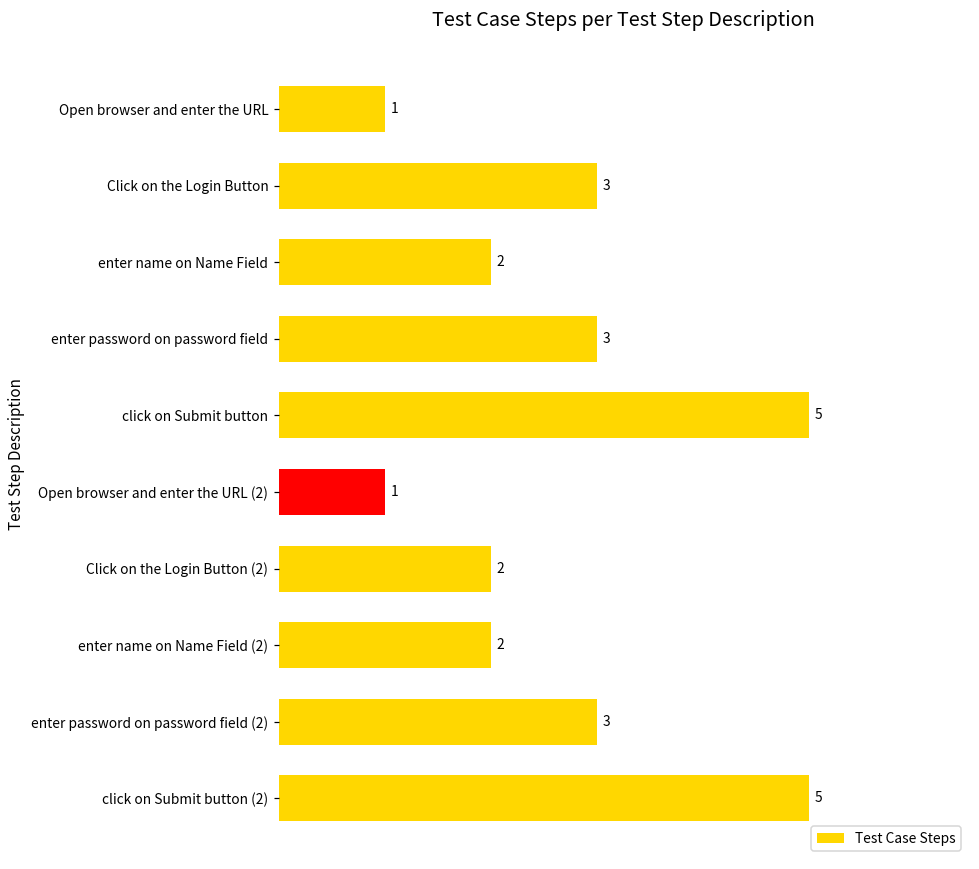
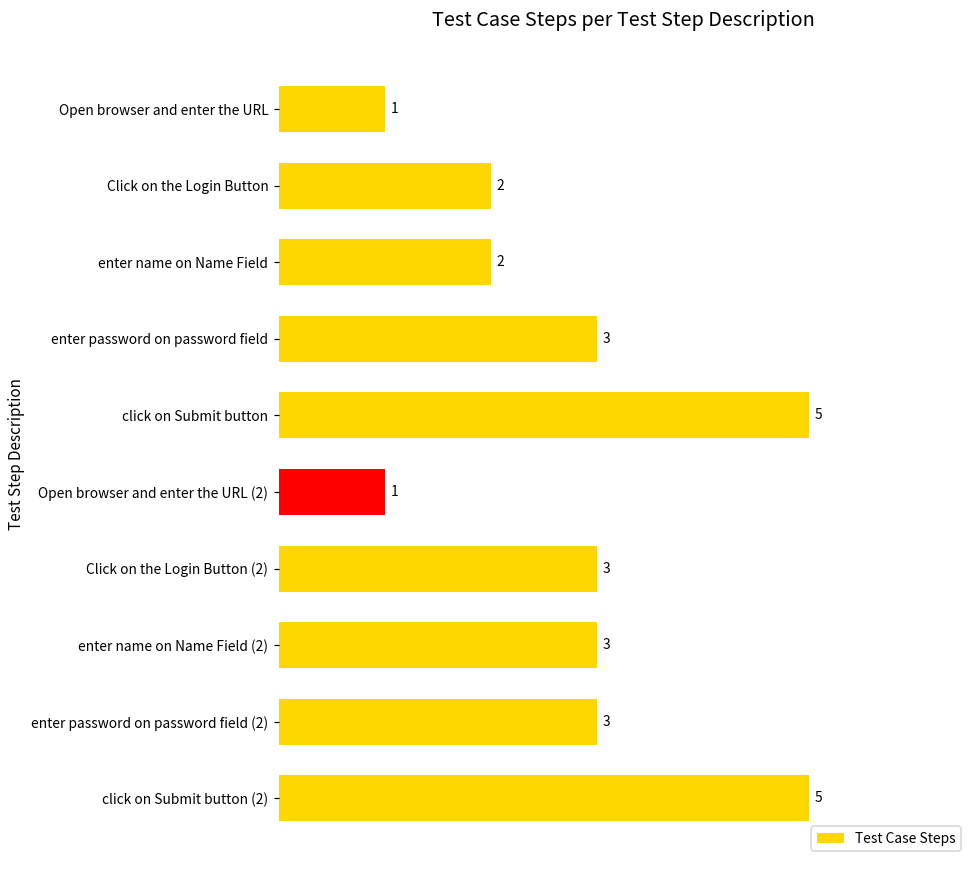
Click on the Login Button: 3 -> 2
Click on the Login Button (2): 2 -> 3
enter name on Name Field (2): 2 -> 3
